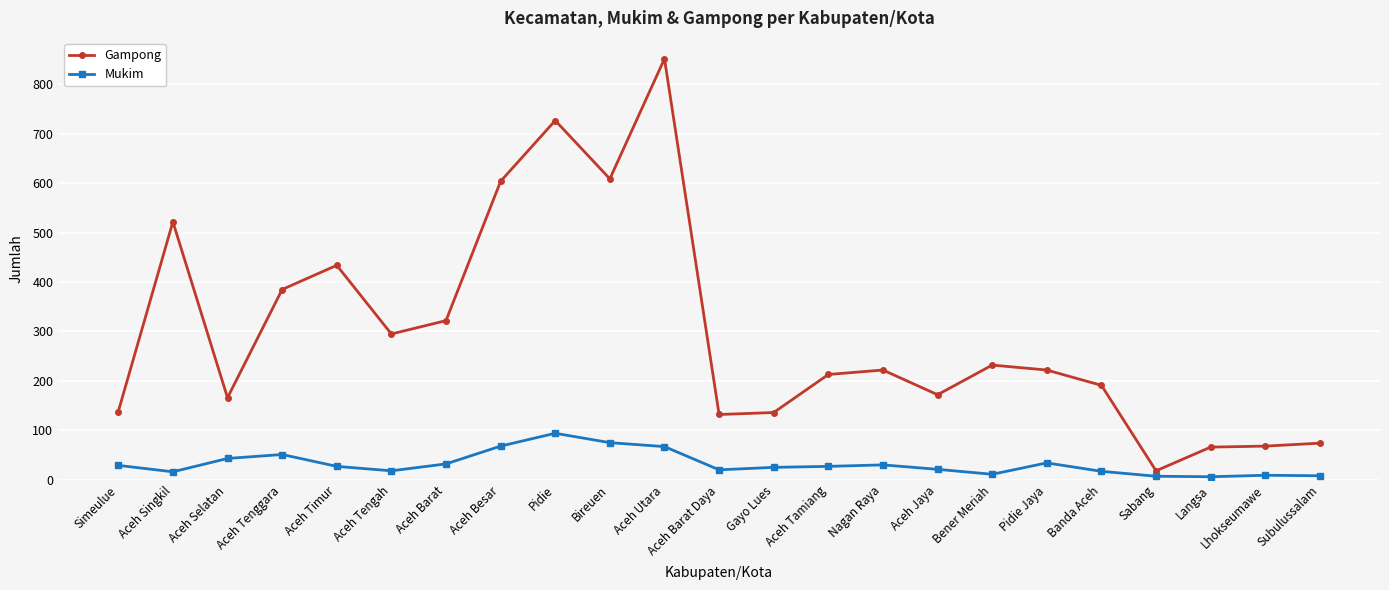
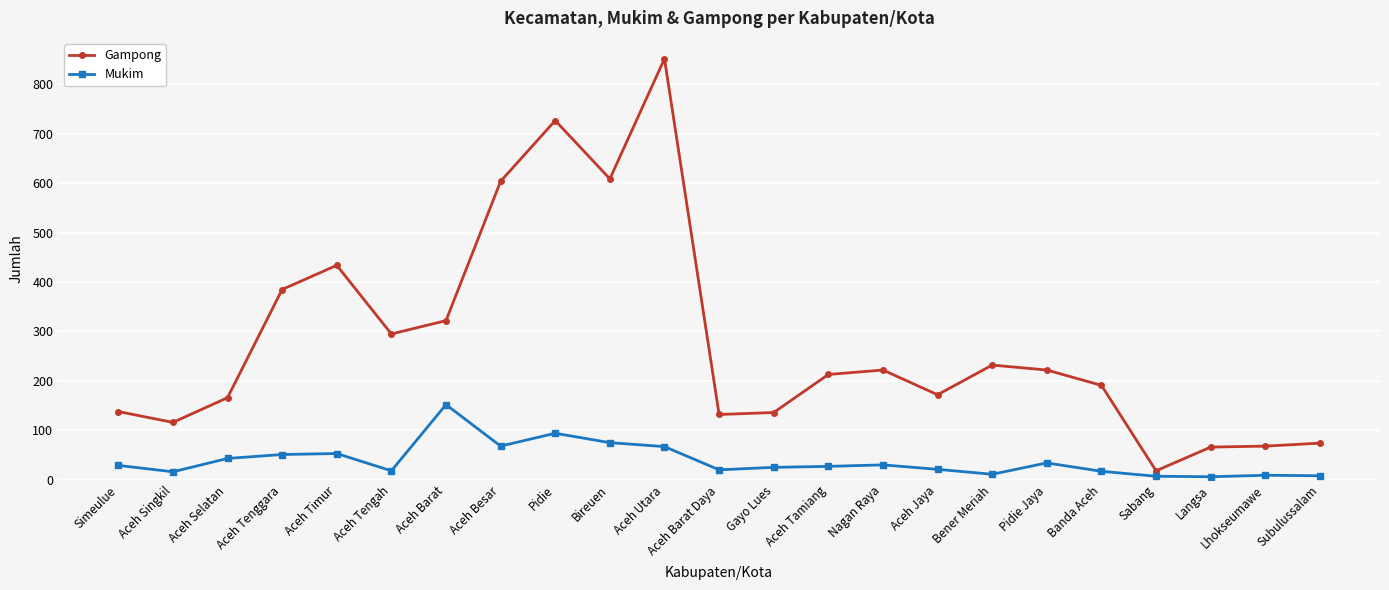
Gampong, Aceh Singkil: 520 -> 120
Mukim, Aceh Timur: 30 -> 50
Mukim, Aceh Barat: 30 -> 150
